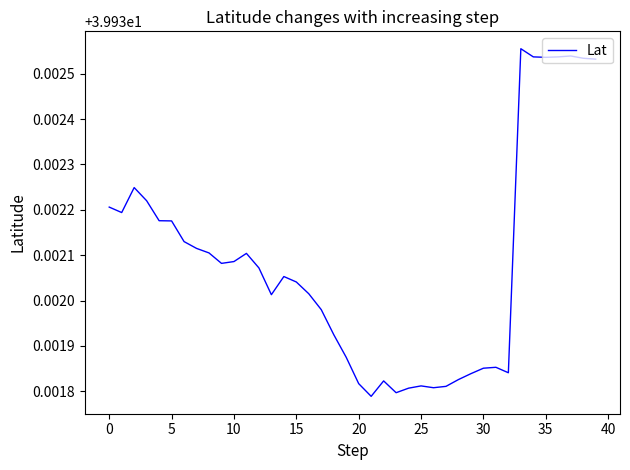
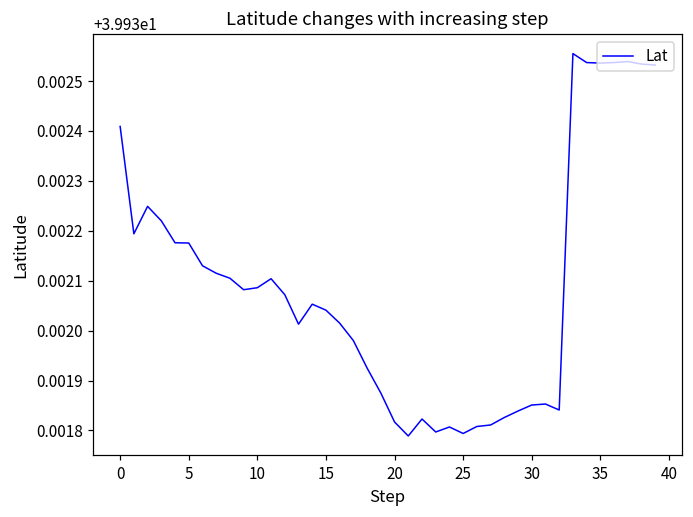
0: 39.93221 -> 39.93241
25: 39.93181 -> 39.93179
